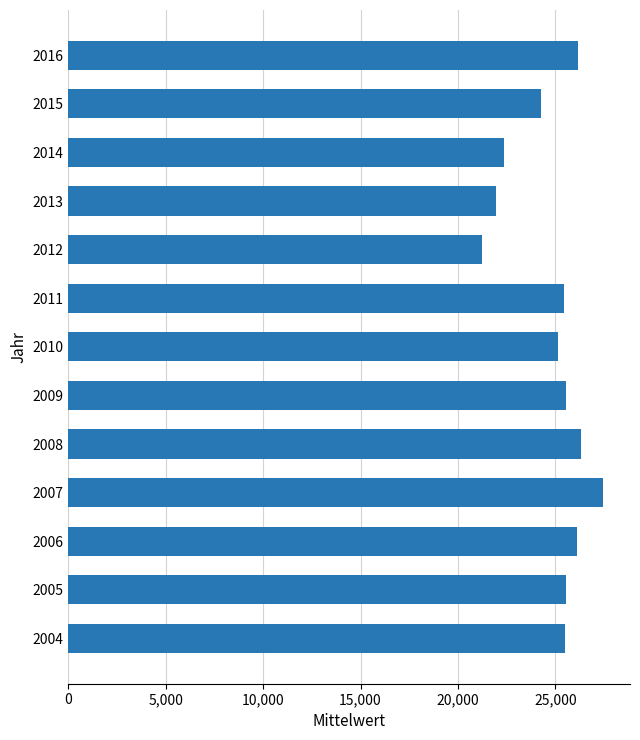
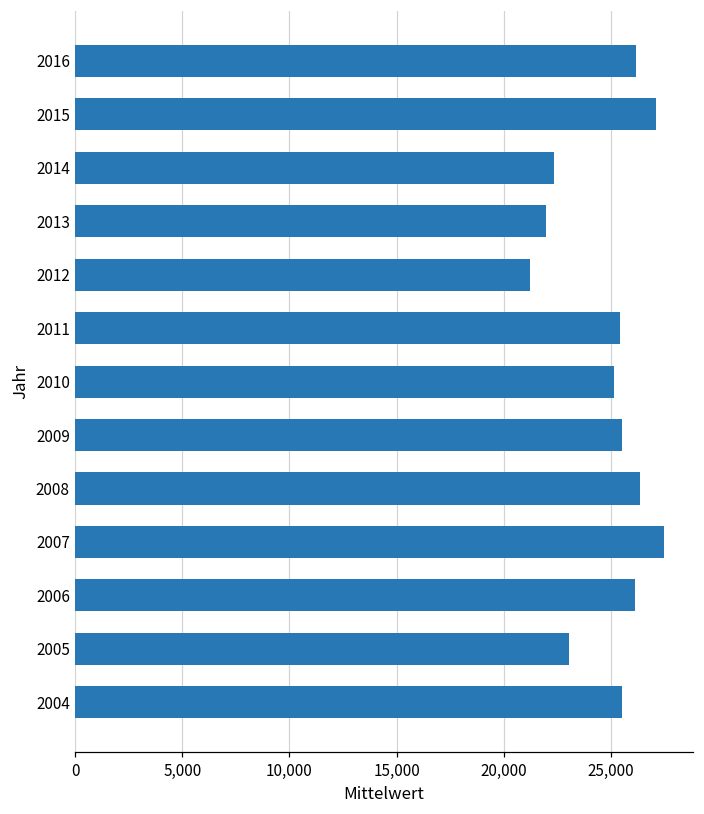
2015: 24,300 -> 27,100
2005: 25,600 -> 23,000
